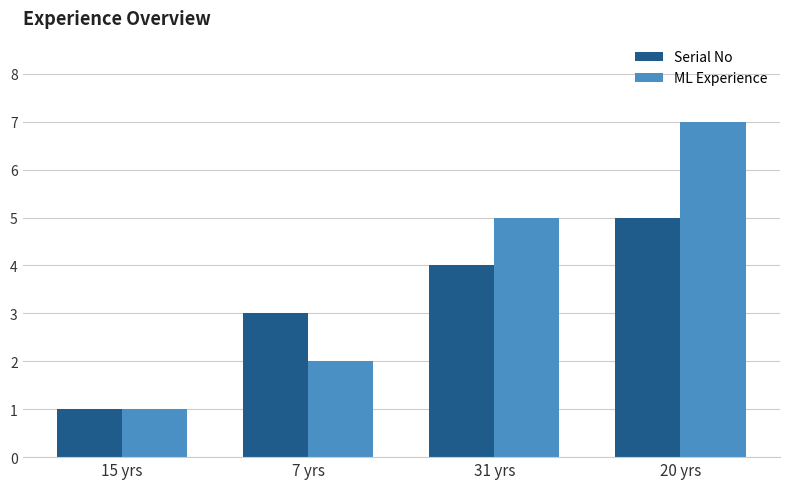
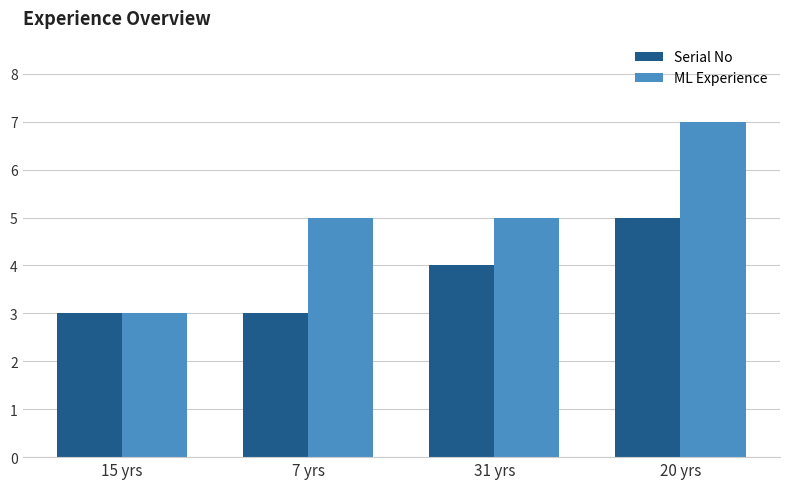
Serial No, 15 yrs: 1 -> 3
ML Experience, 15 yrs: 1 -> 3
ML Experience, 7 yrs: 2 -> 5
